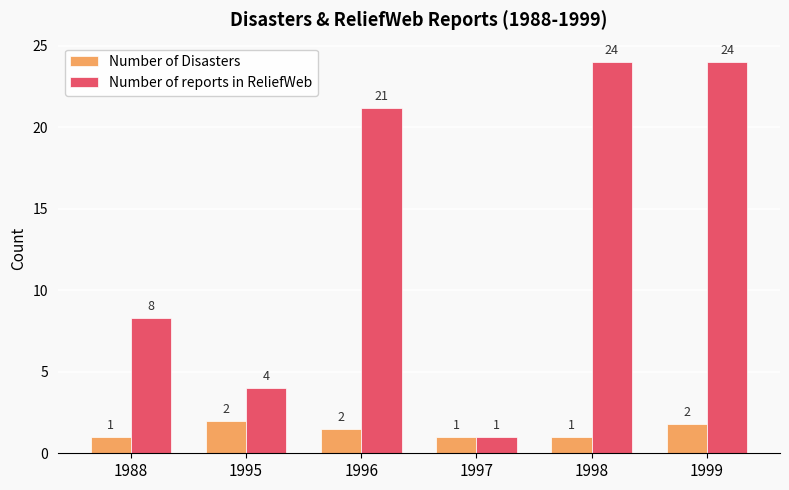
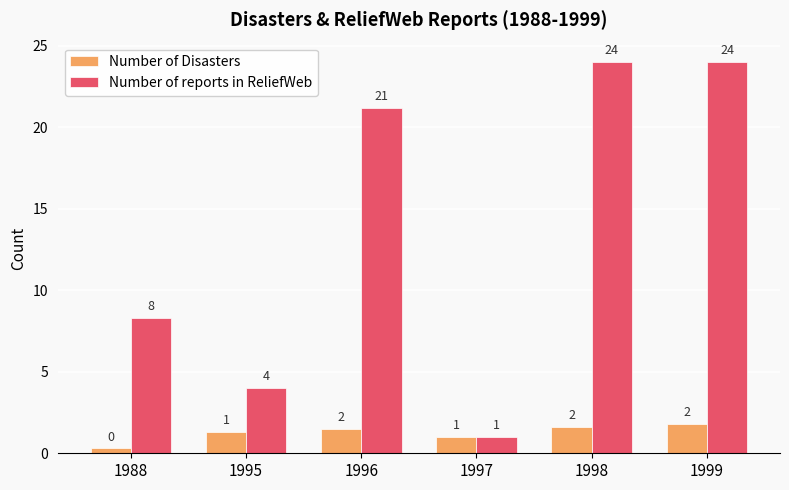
Number of Disasters, 1988: 1 -> 0
Number of Disasters, 1995: 2 -> 1
Number of Disasters, 1998: 1 -> 2
